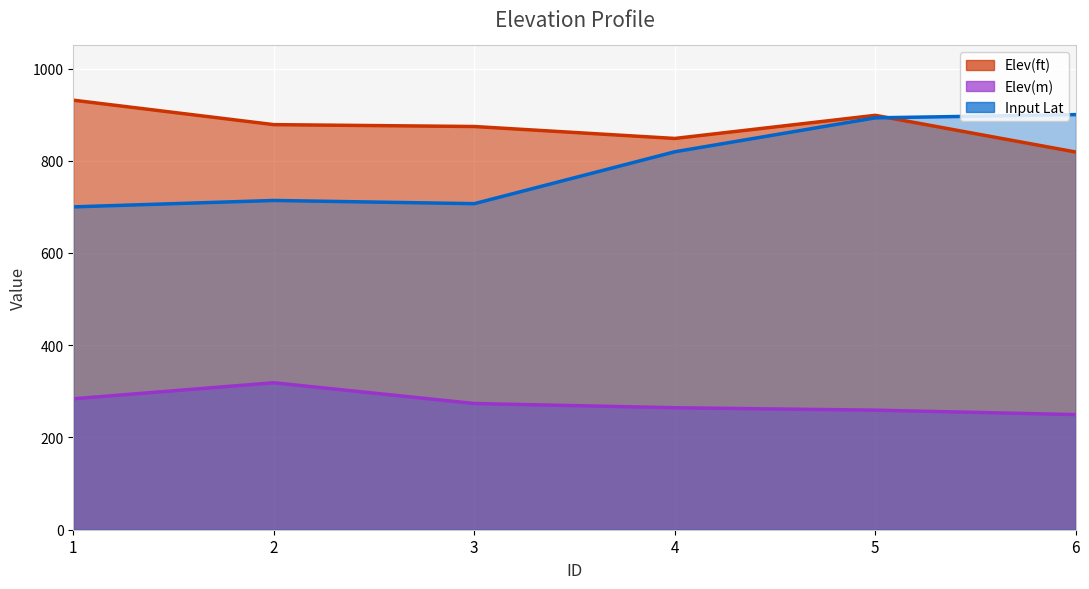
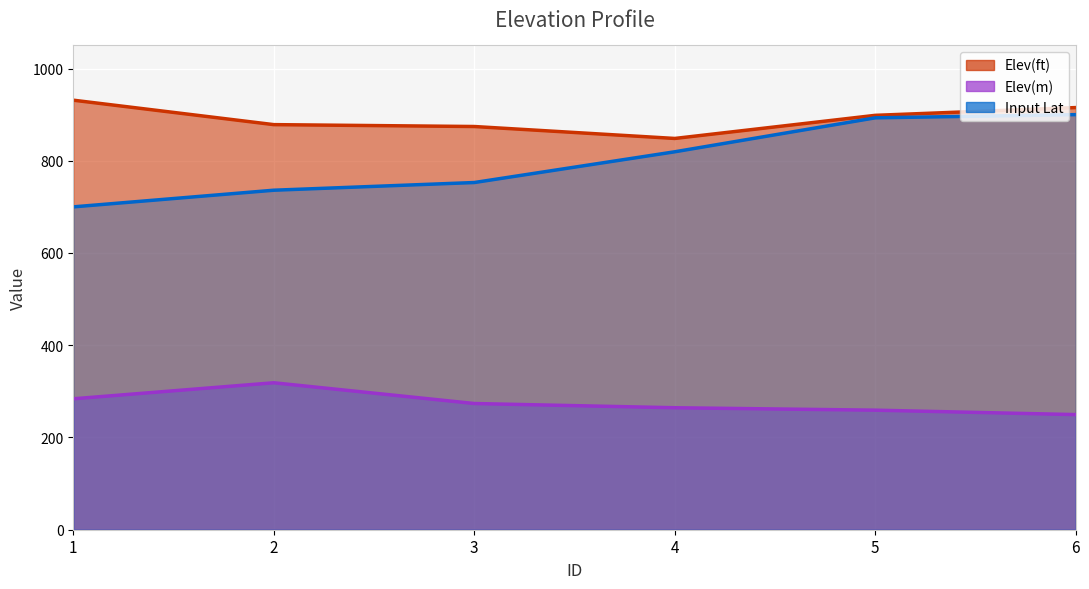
Input Lat, 2: 710 -> 740
Input Lat, 3: 710 -> 750
Elev(ft), 6: 820 -> 920
